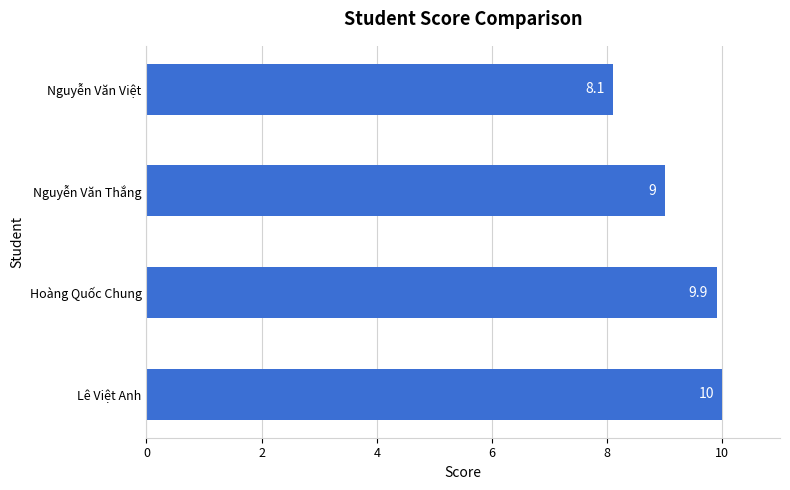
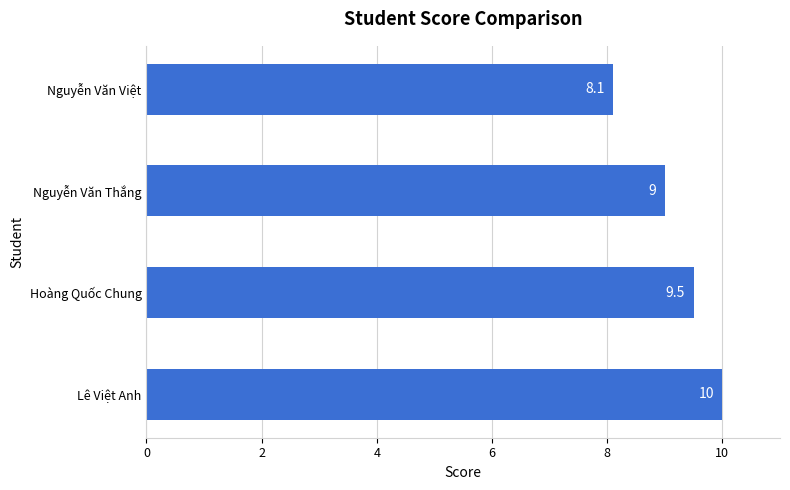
Hoàng Quốc Chung: 9.9 -> 9.5
